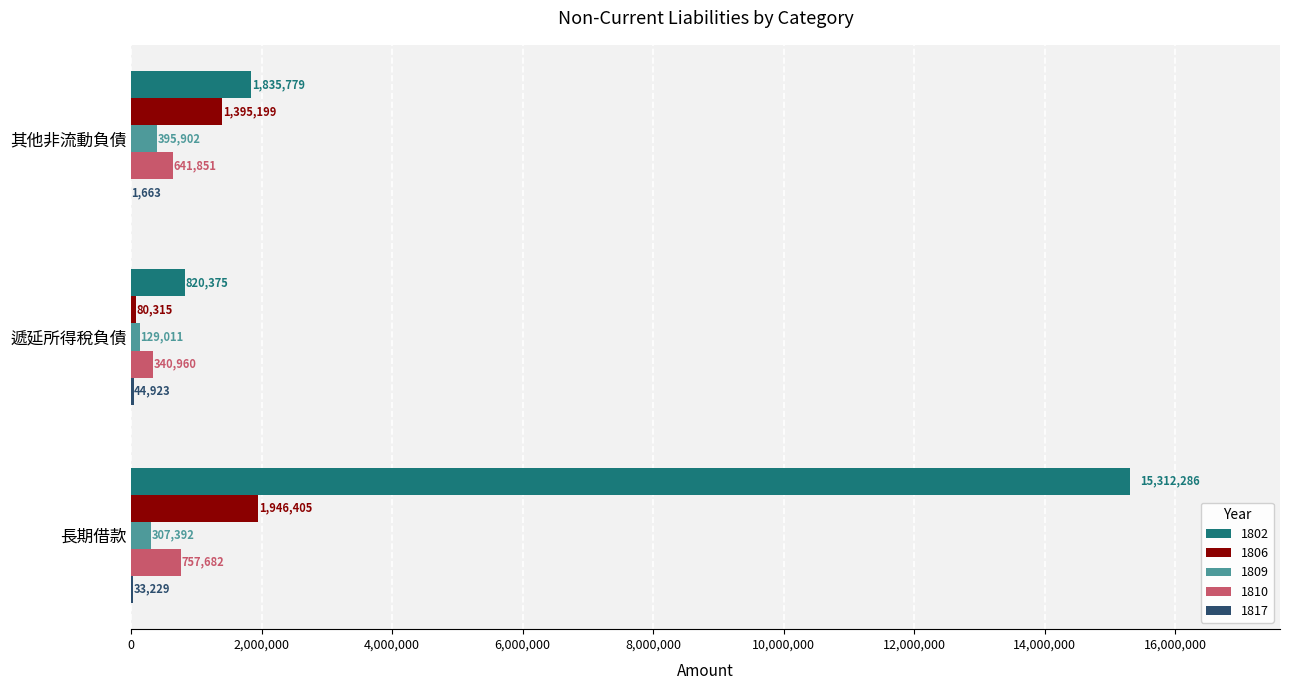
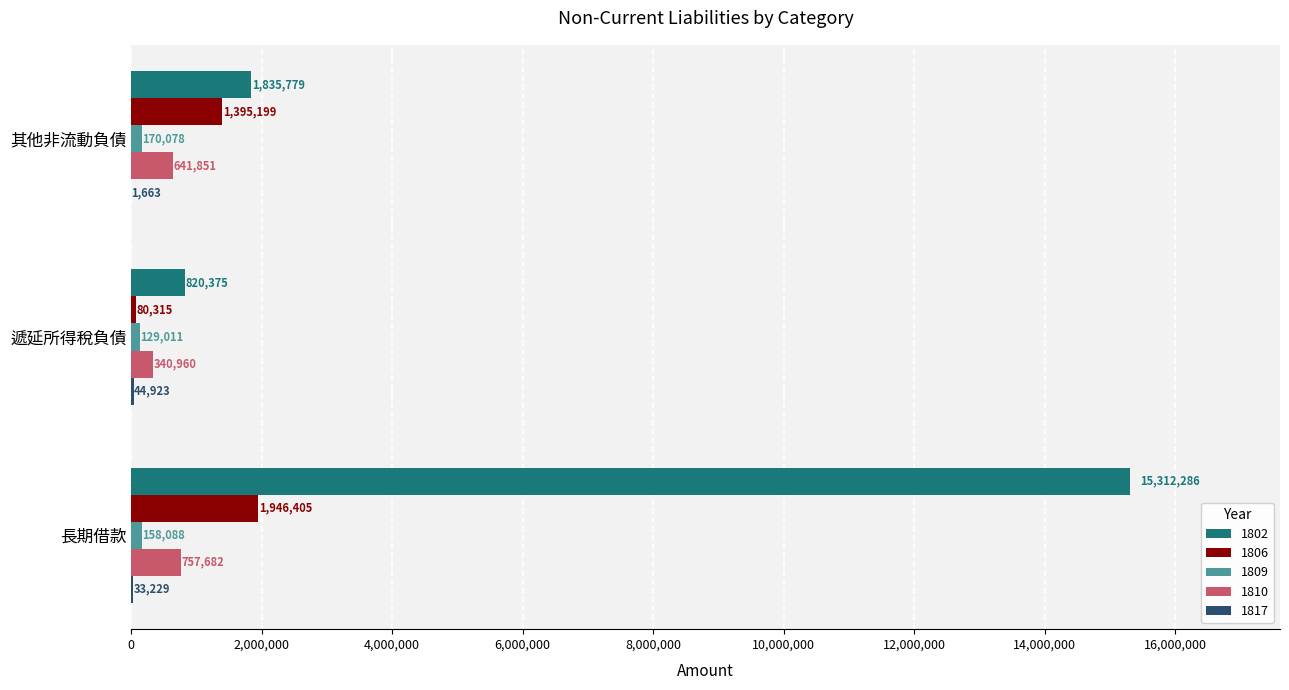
1809, 其他非流動負債: 395,902 -> 170,078
1809, 長期借款: 307,392 -> 158,088
